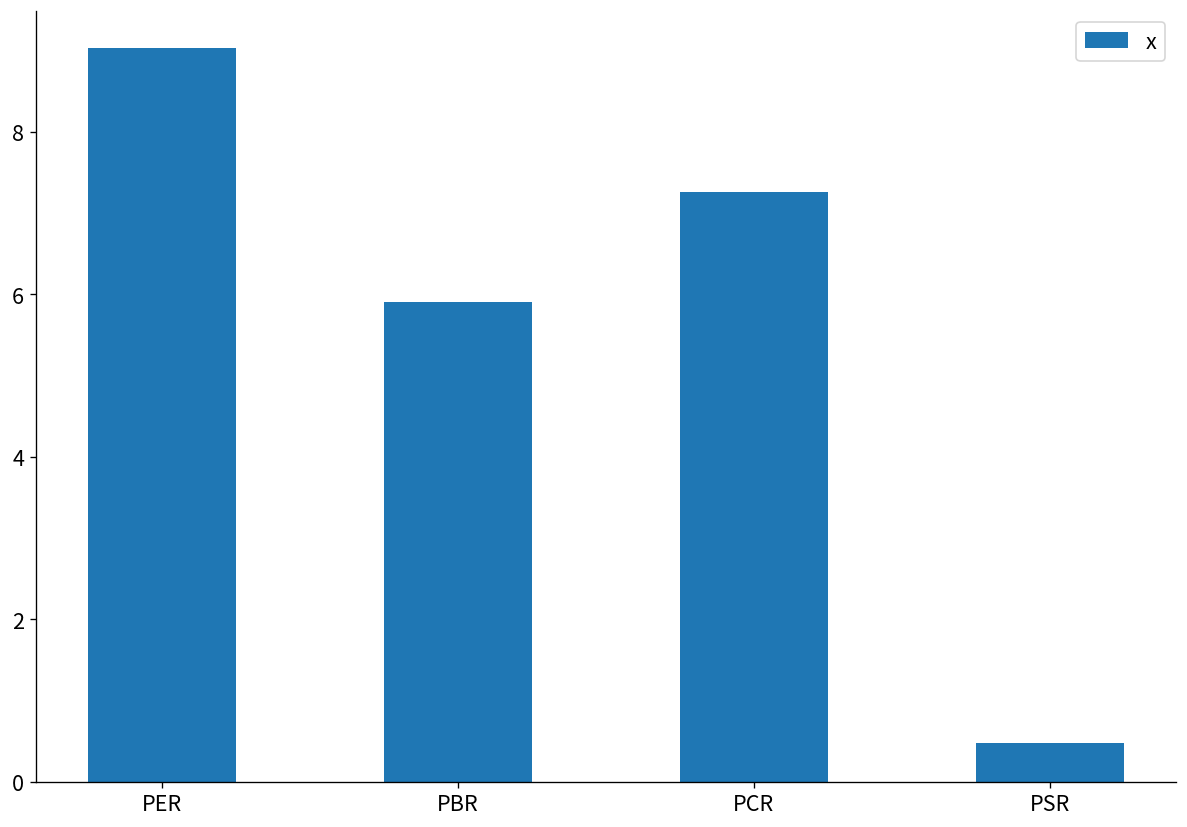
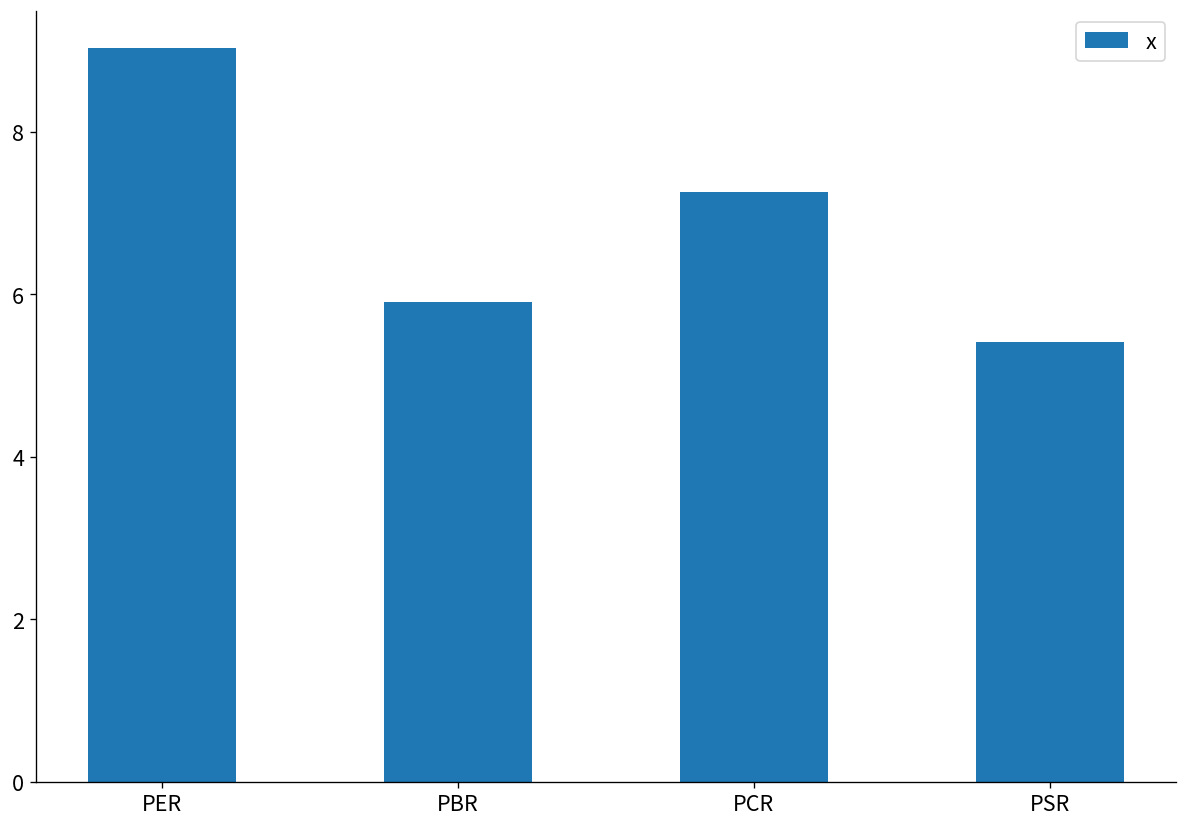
PSR: 0.5 -> 5.4
